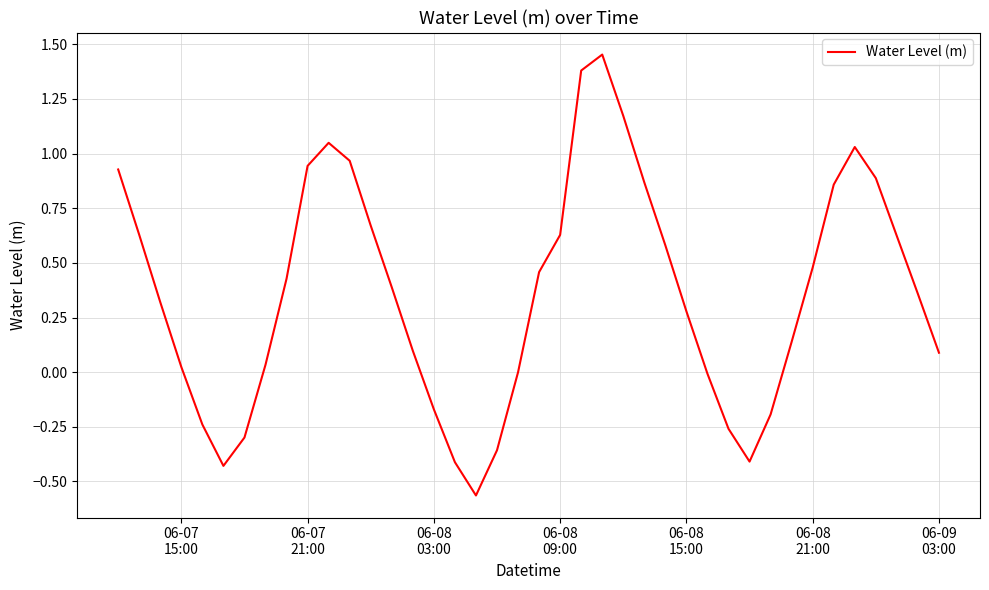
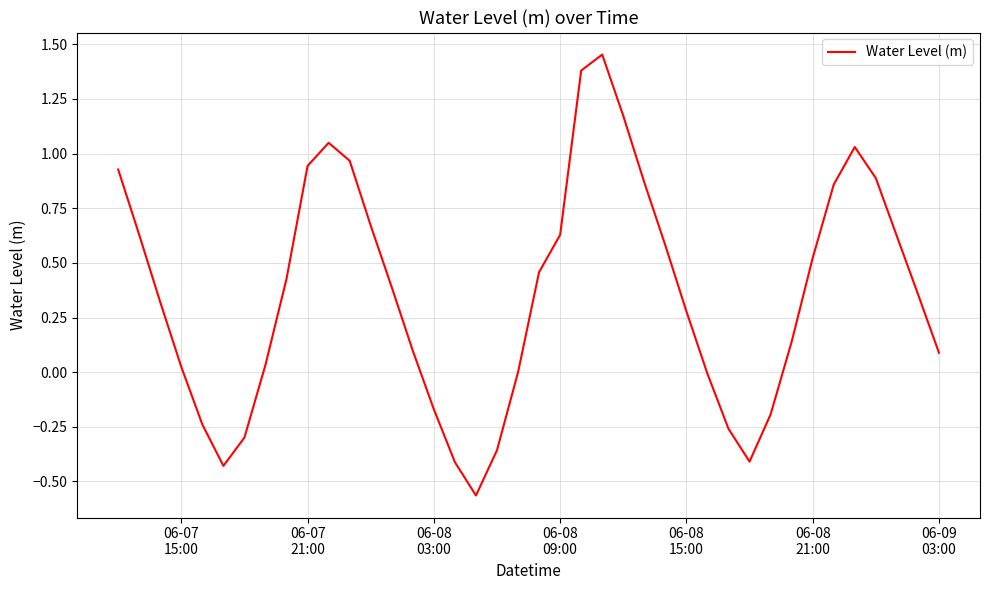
06-08 21:00: 0.48 -> 0.52
